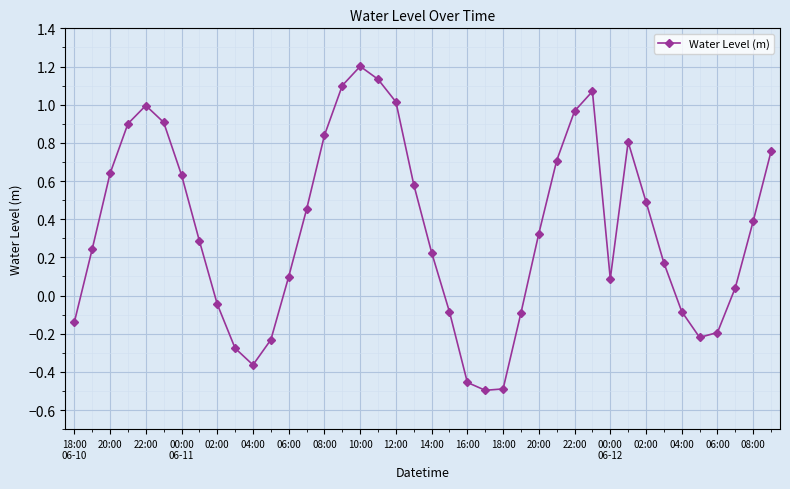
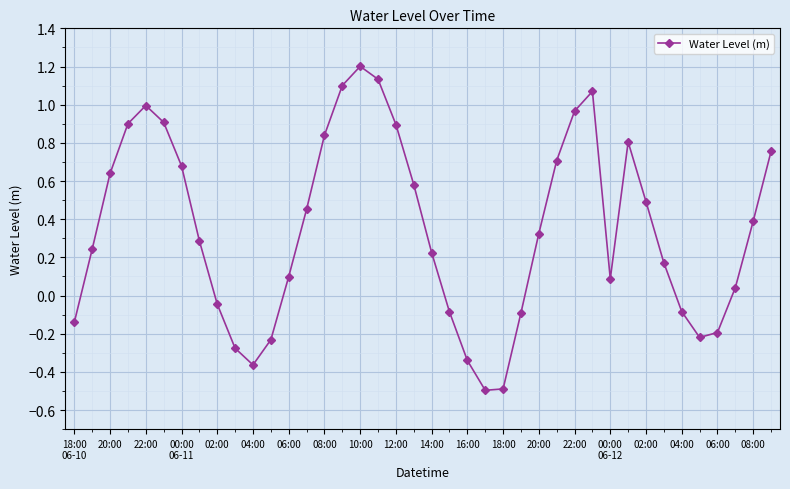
00:00 06-11: 0.63 -> 0.68
12:00: 1.01 -> 0.90
16:00: -0.46 -> -0.34
